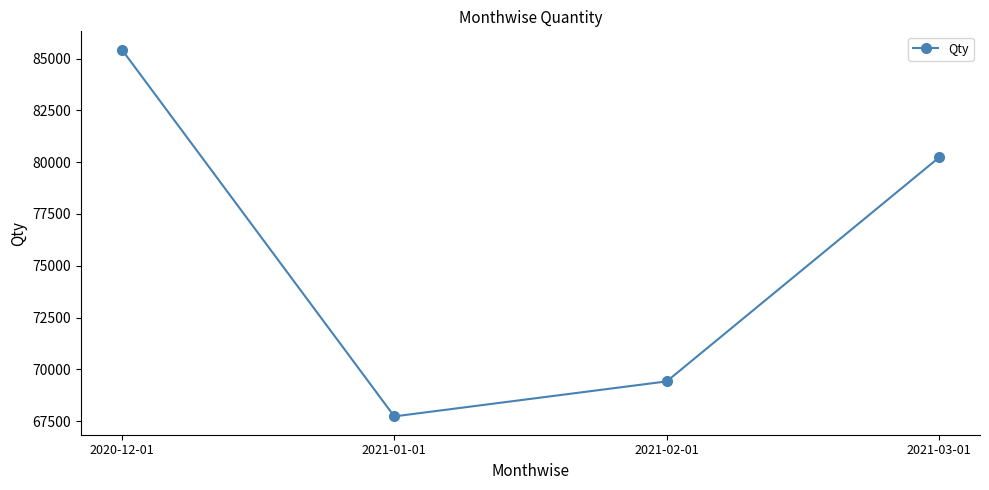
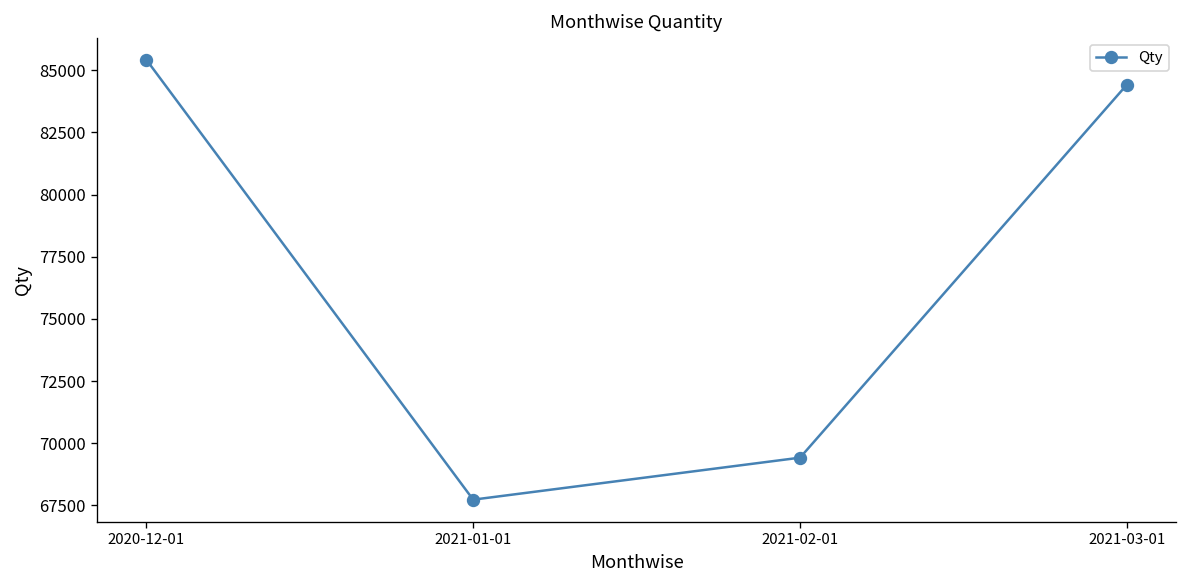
2021-03-01: 80200 -> 84400
